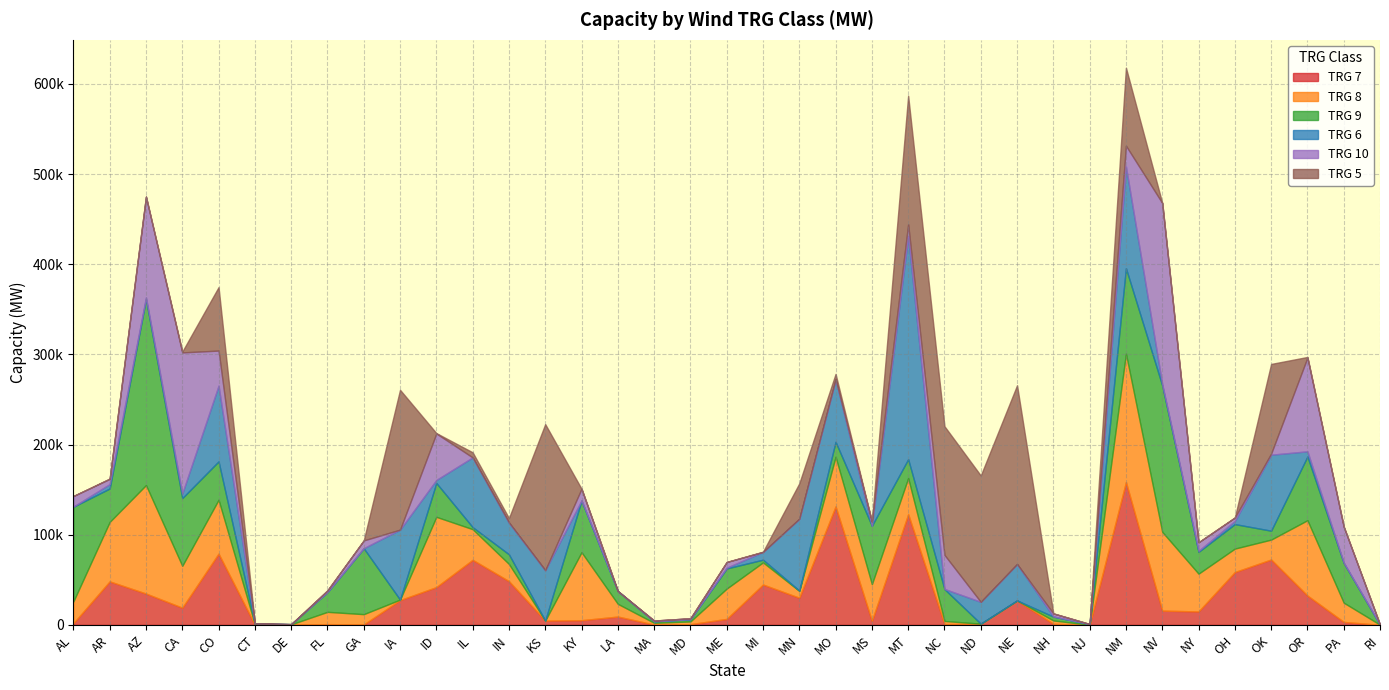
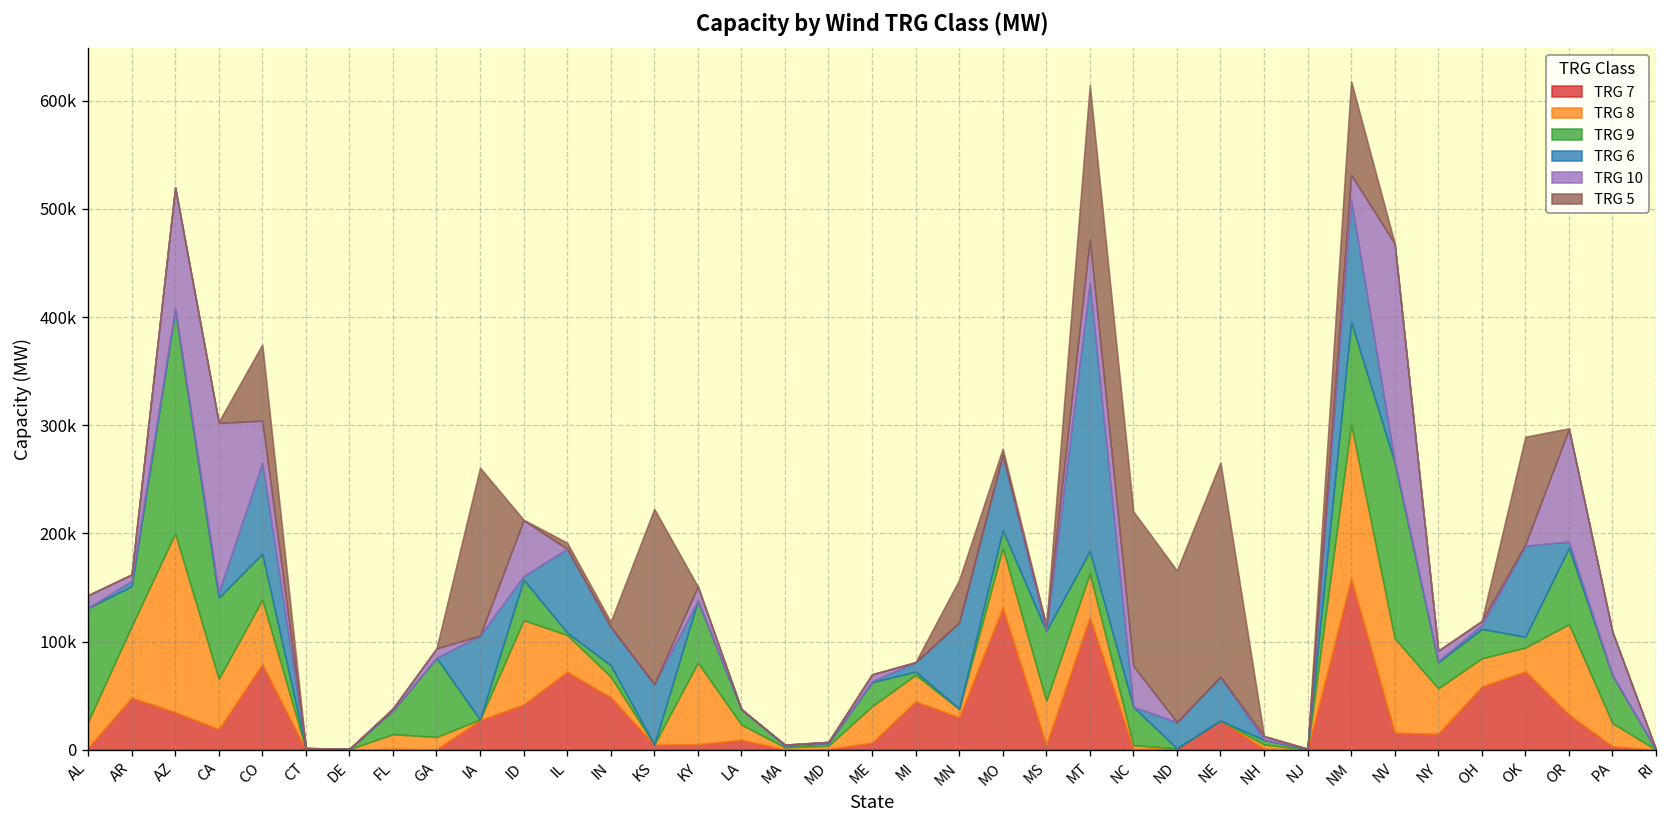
TRG 8, AZ: 120000 -> 170000
TRG 10, MT: 10000 -> 40000
